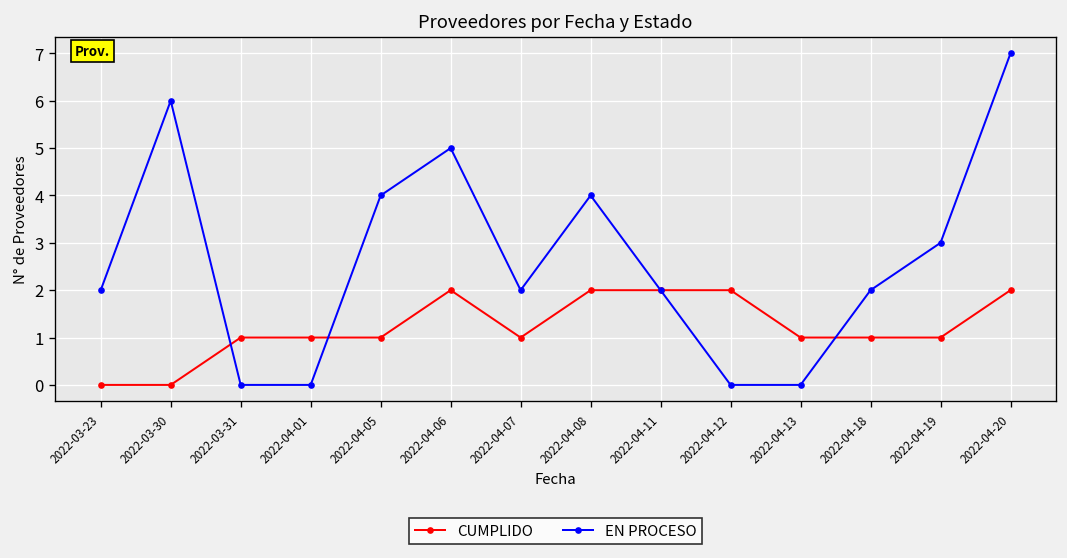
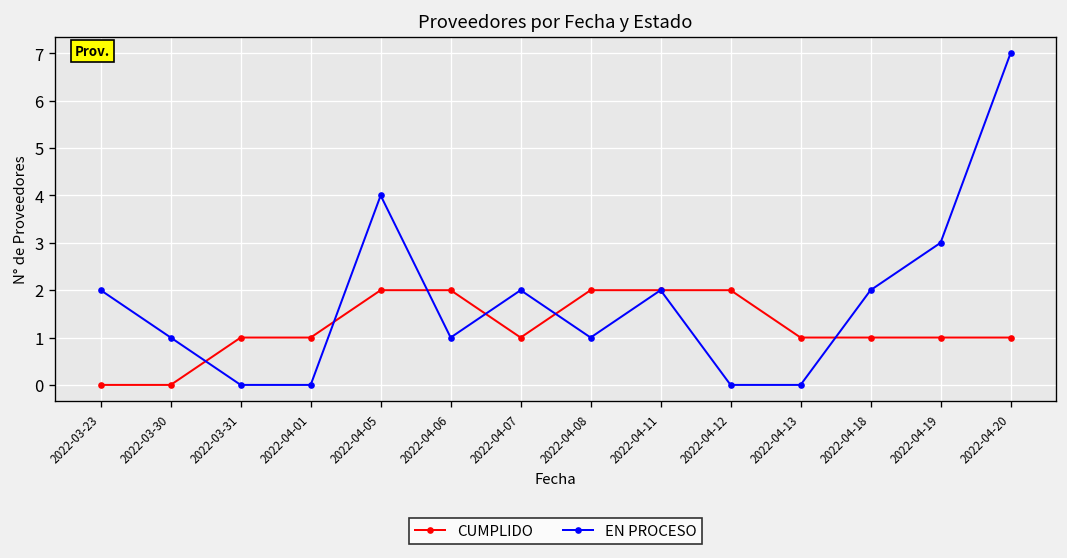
EN PROCESO, 2022-03-30: 6 -> 1
CUMPLIDO, 2022-04-05: 1 -> 2
EN PROCESO, 2022-04-06: 5 -> 1
EN PROCESO, 2022-04-08: 4 -> 1
CUMPLIDO, 2022-04-20: 2 -> 1
